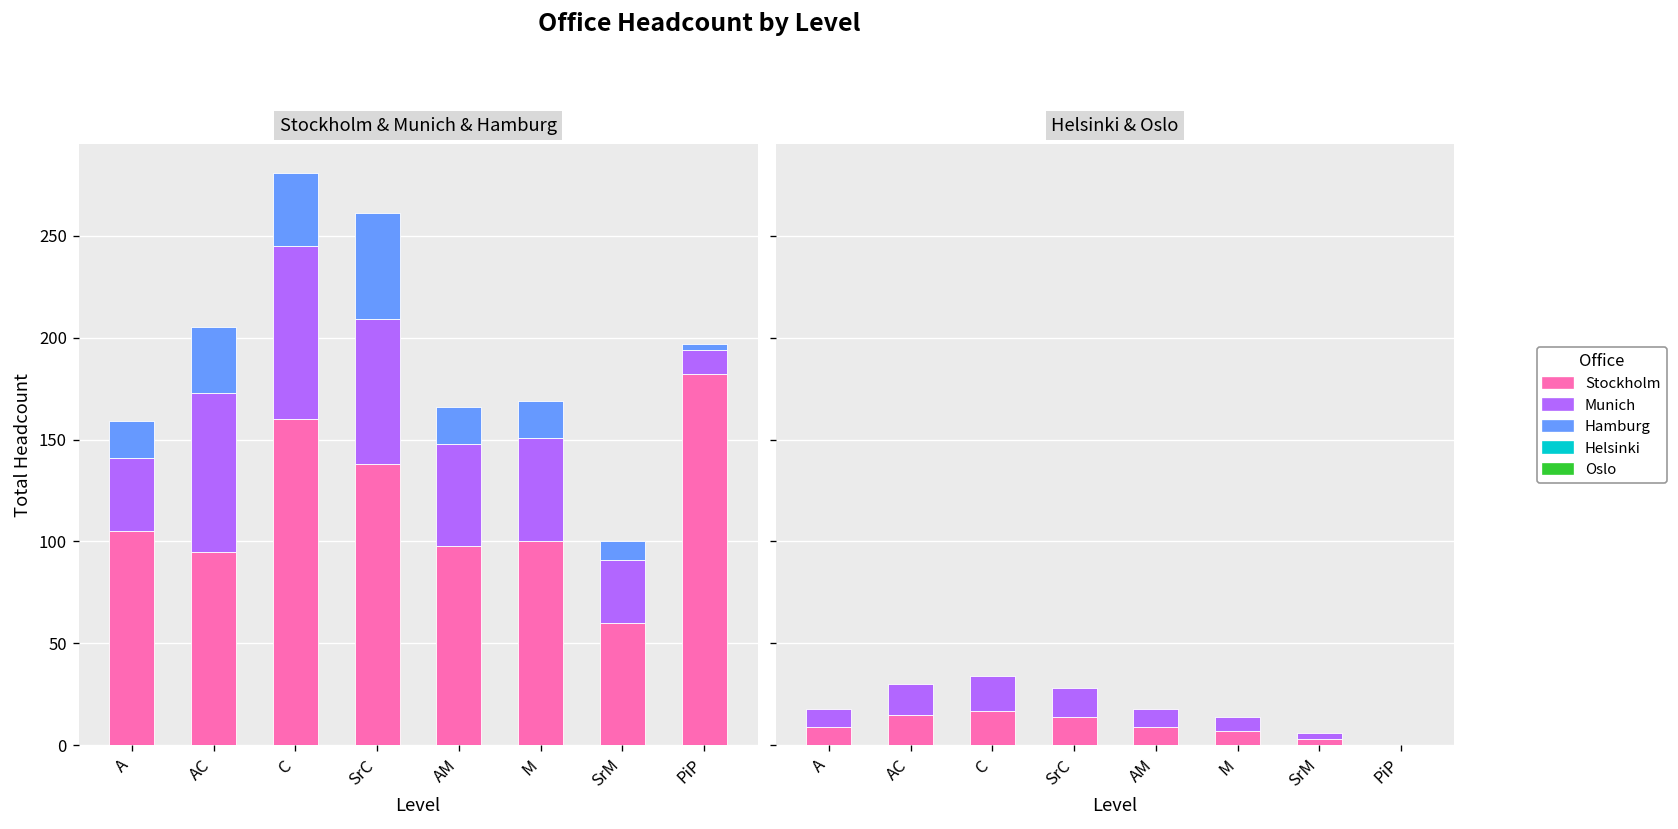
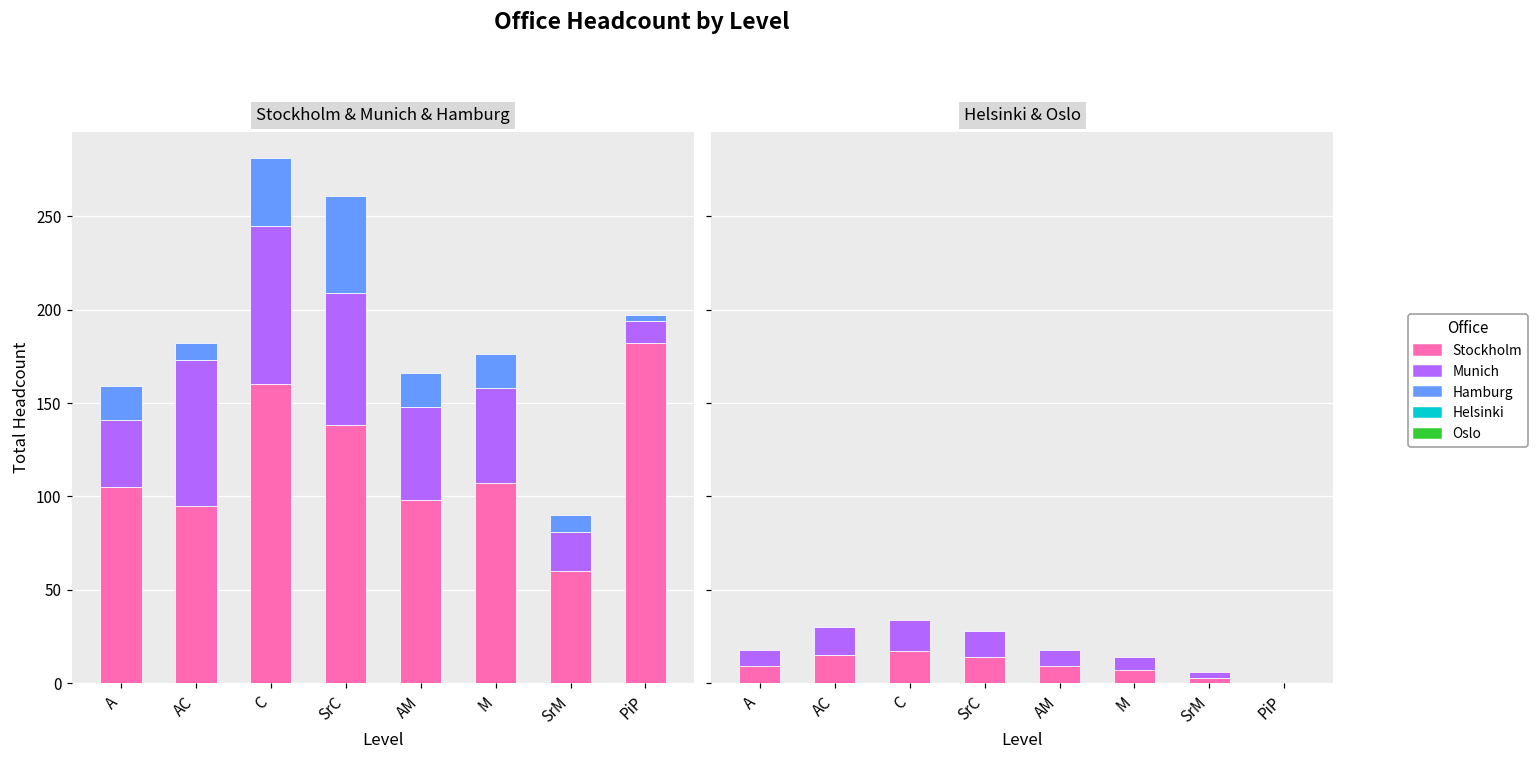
Stockholm & Munich & Hamburg, Hamburg, AC: 32 -> 9
Stockholm & Munich & Hamburg, Stockholm, M: 100 -> 107
Stockholm & Munich & Hamburg, Munich, SrM: 31 -> 21
